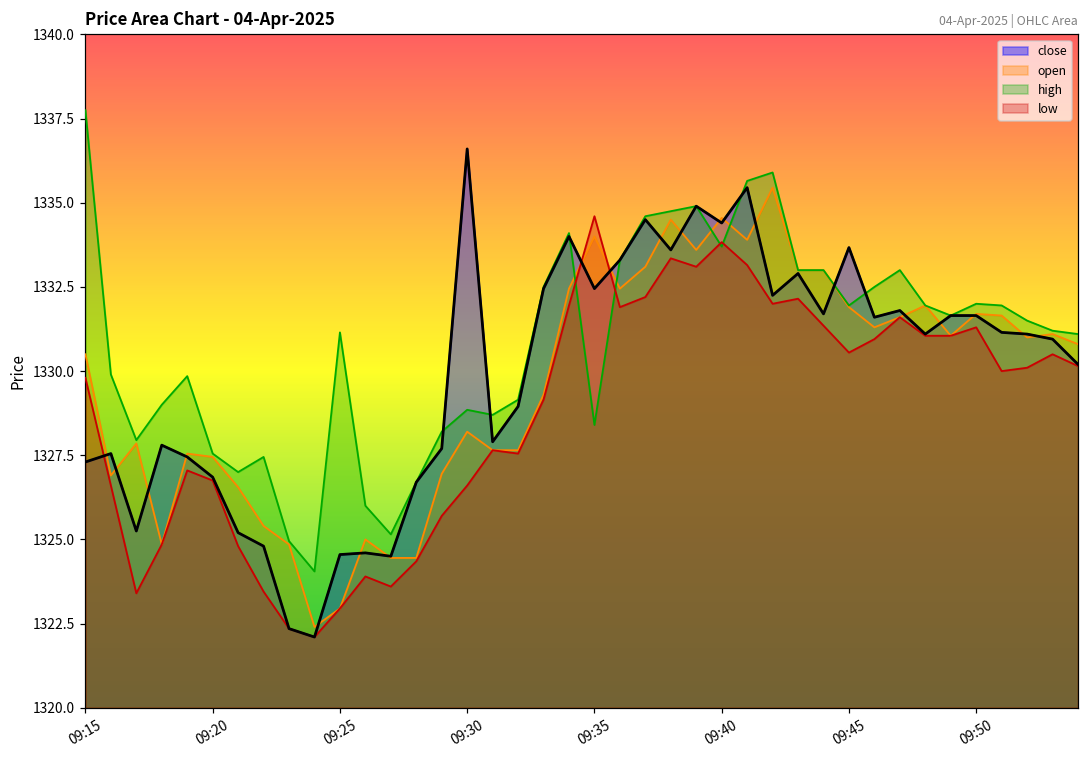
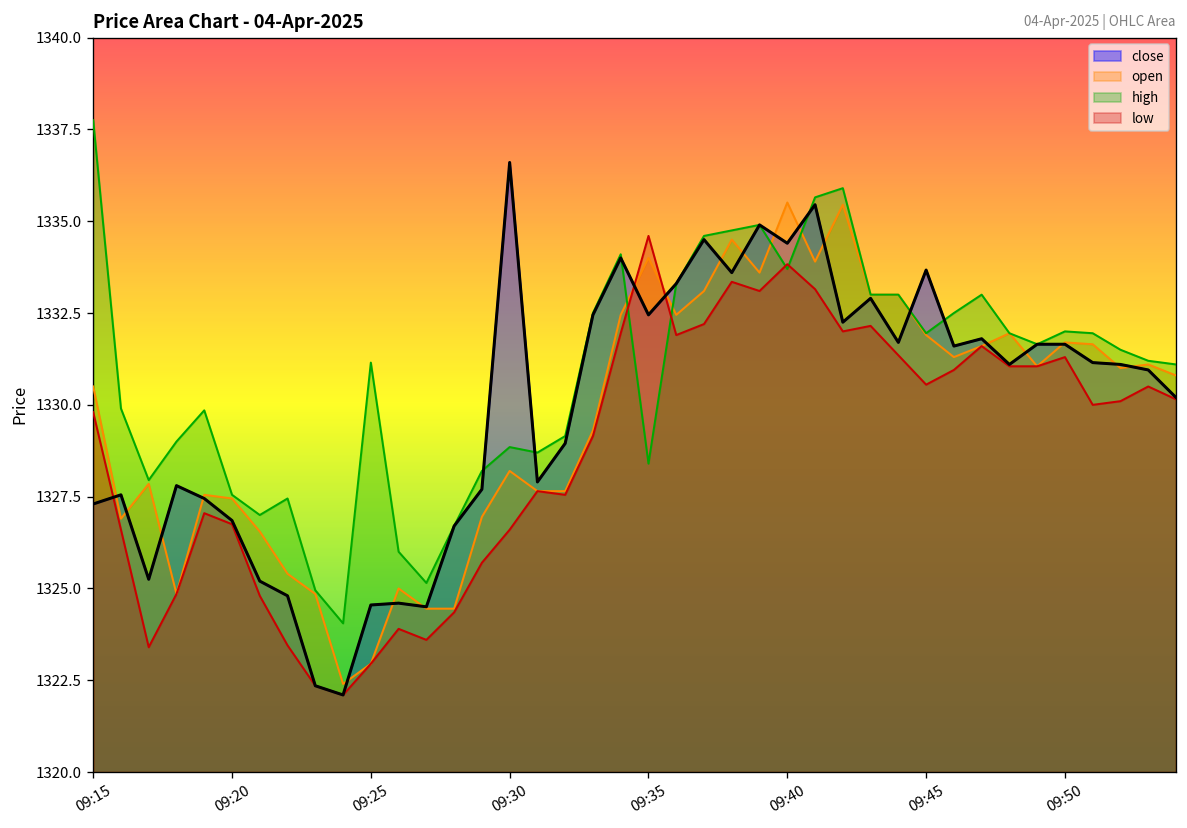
open, 09:40: 1334.6 -> 1335.5
